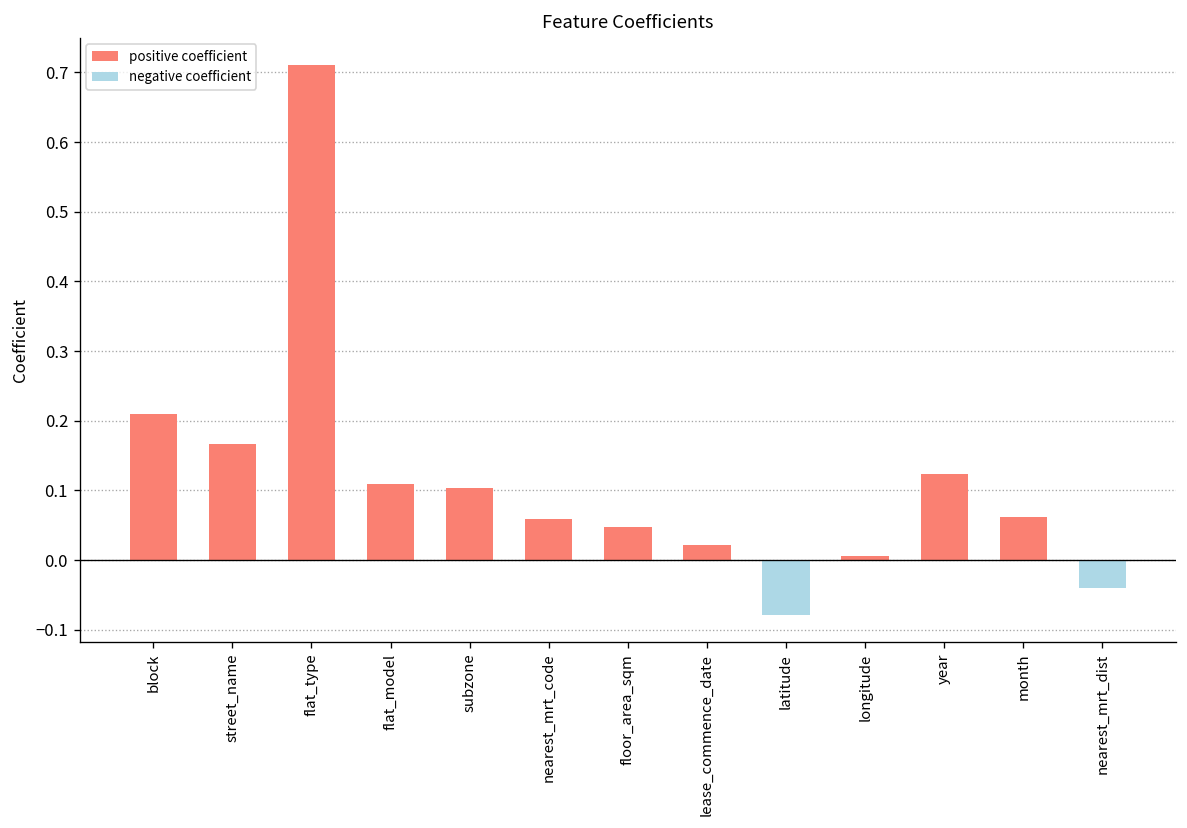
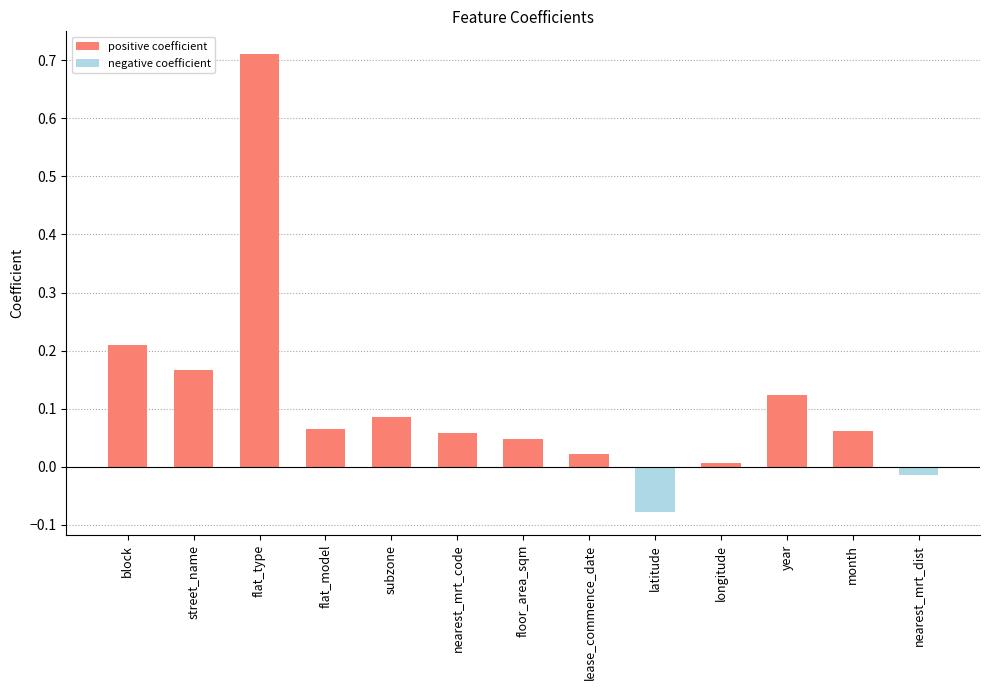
flat_model: 0.11 -> 0.07
subzone: 0.10 -> 0.09
nearest_mrt_dist: -0.04 -> -0.01
